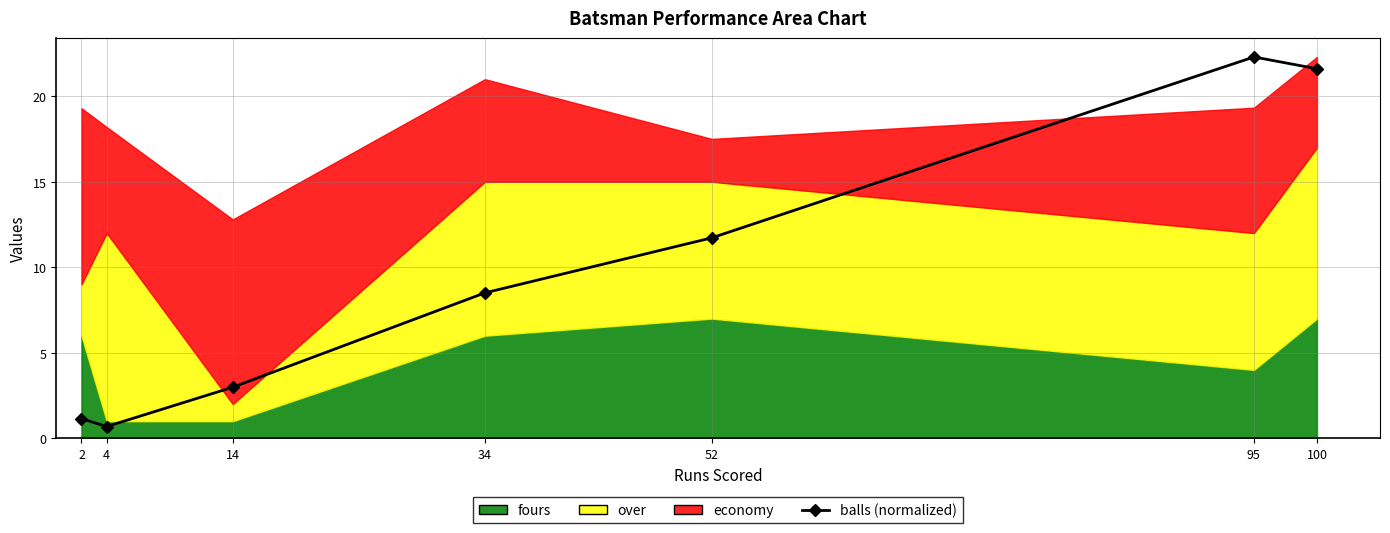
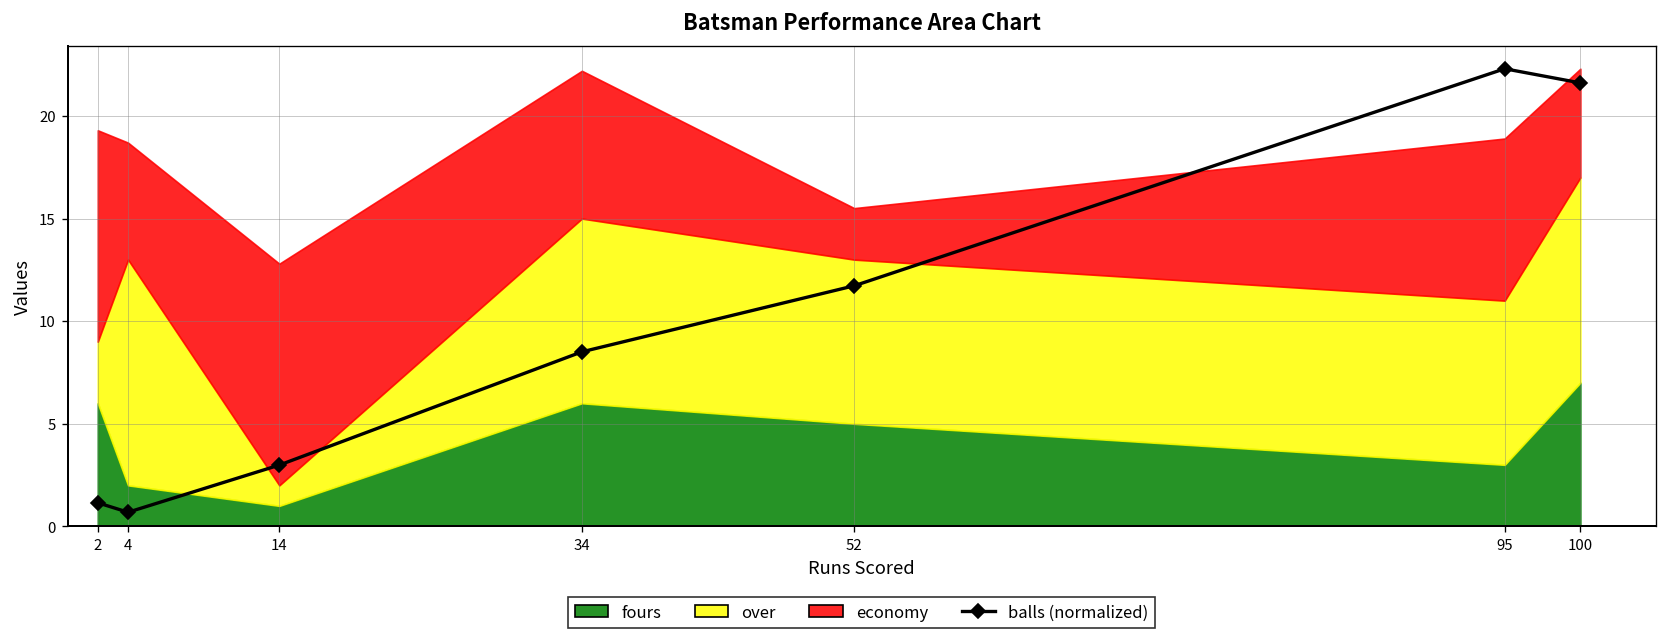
fours, 4: 1 -> 2
economy, 4: 6.2 -> 5.7
economy, 34: 6.0 -> 7.2
fours, 52: 7 -> 5
fours, 95: 4 -> 3
economy, 95: 7.3 -> 7.9
